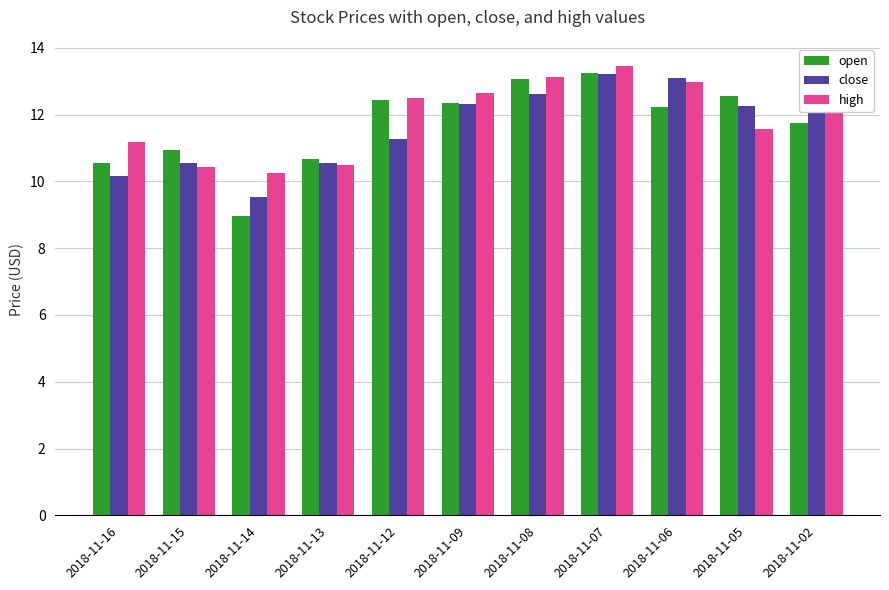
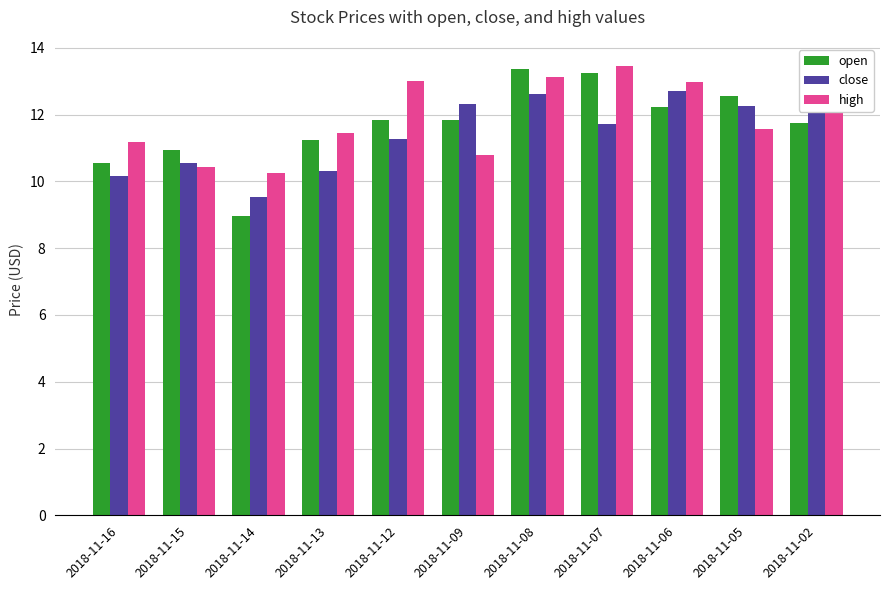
open, 2018-11-13: 10.7 -> 11.3
close, 2018-11-13: 10.6 -> 10.3
high, 2018-11-13: 10.5 -> 11.5
open, 2018-11-12: 12.4 -> 11.8
high, 2018-11-12: 12.5 -> 13.0
open, 2018-11-09: 12.4 -> 11.8
high, 2018-11-09: 12.6 -> 10.8
open, 2018-11-08: 13.1 -> 13.4
close, 2018-11-07: 13.2 -> 11.7
close, 2018-11-06: 13.1 -> 12.7
